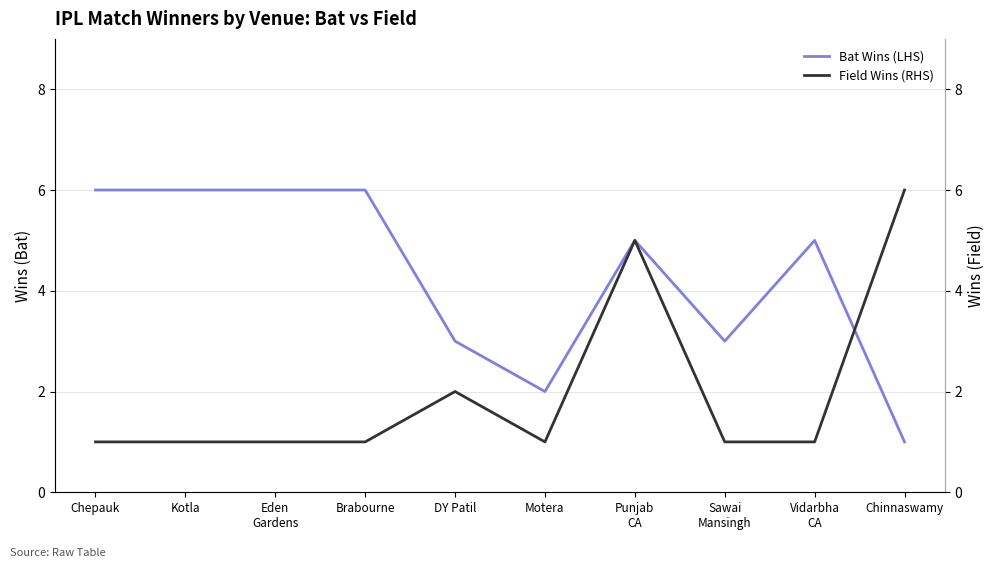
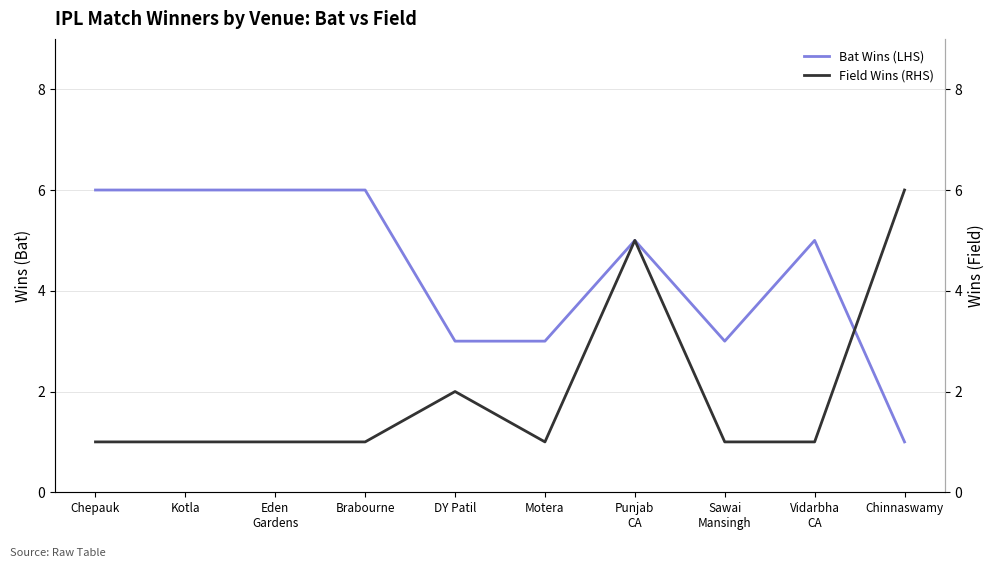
Bat Wins (LHS), Motera: 2 -> 3
